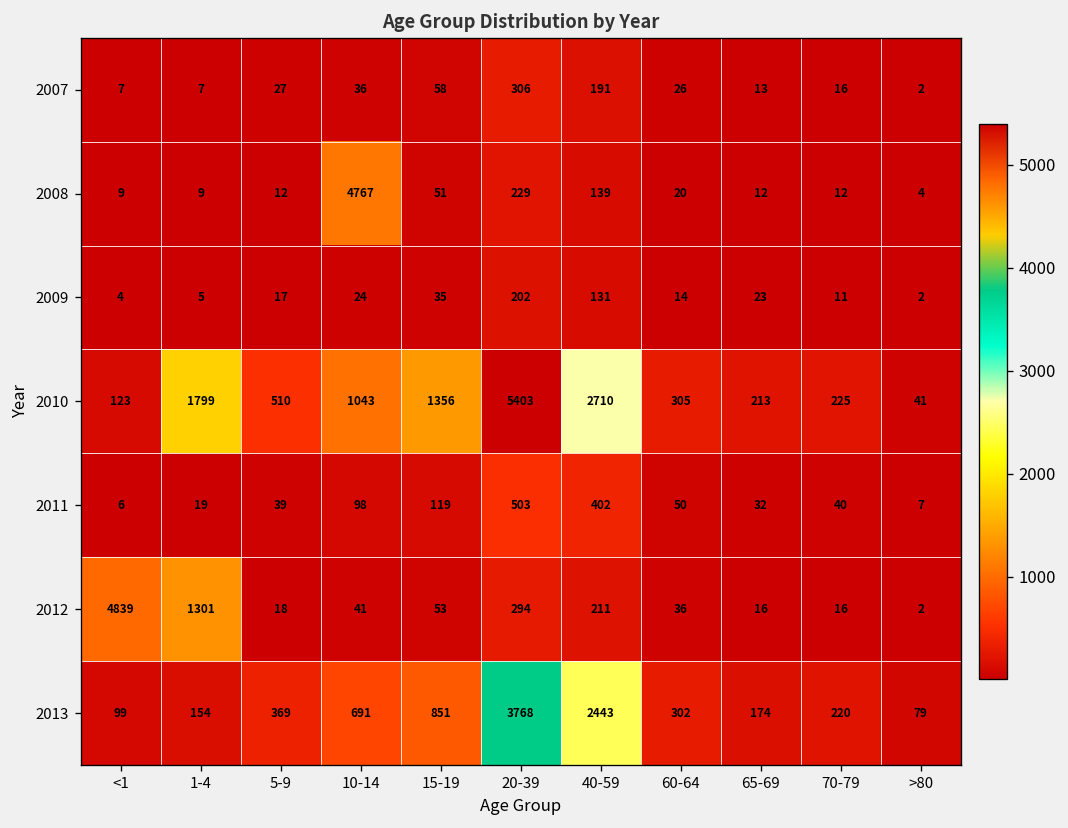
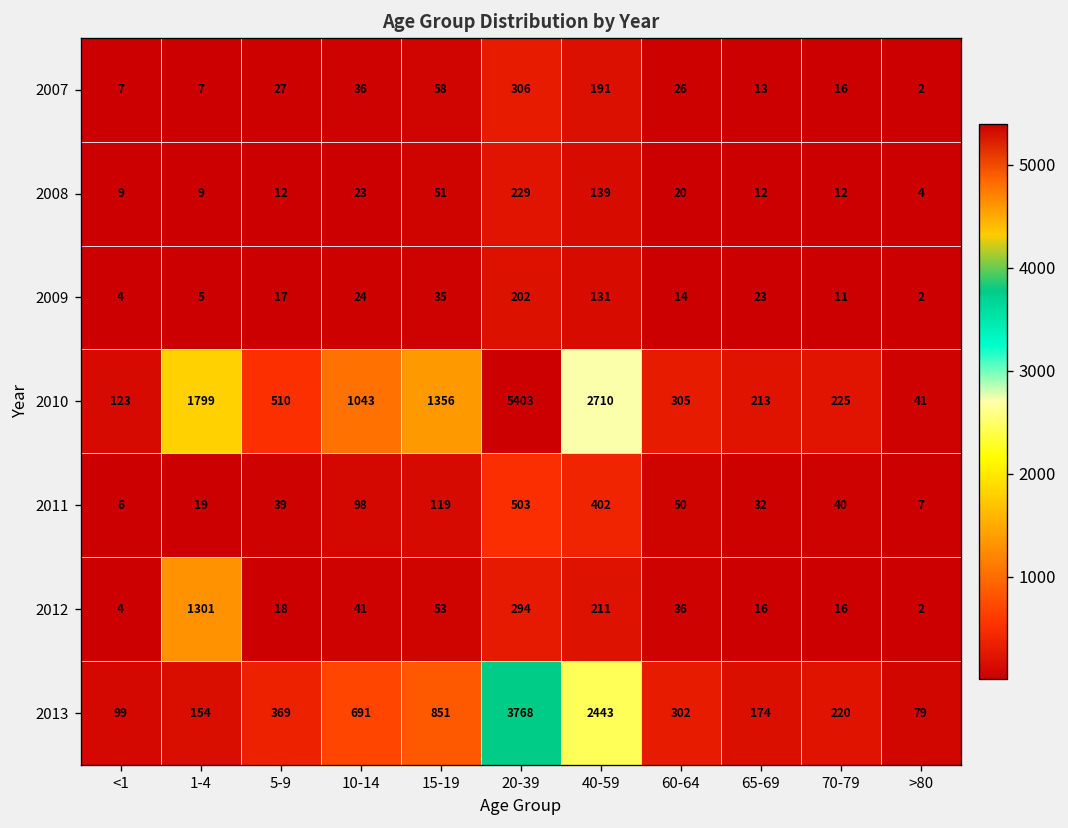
2008, 10-14: 4767 -> 23
2012, <1: 4839 -> 4
